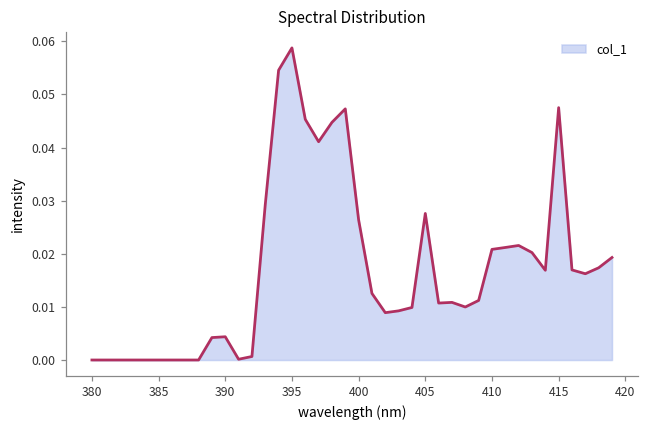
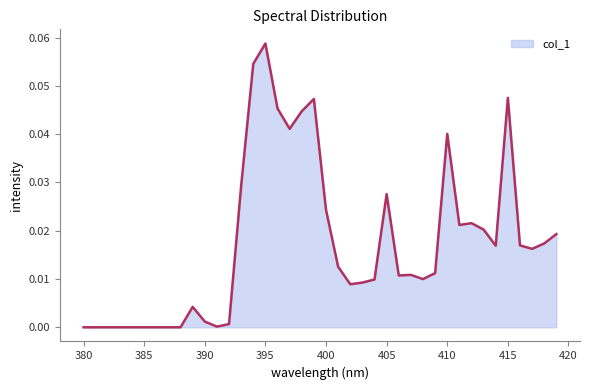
390: 0.004 -> 0.001
400: 0.026 -> 0.024
410: 0.021 -> 0.040
